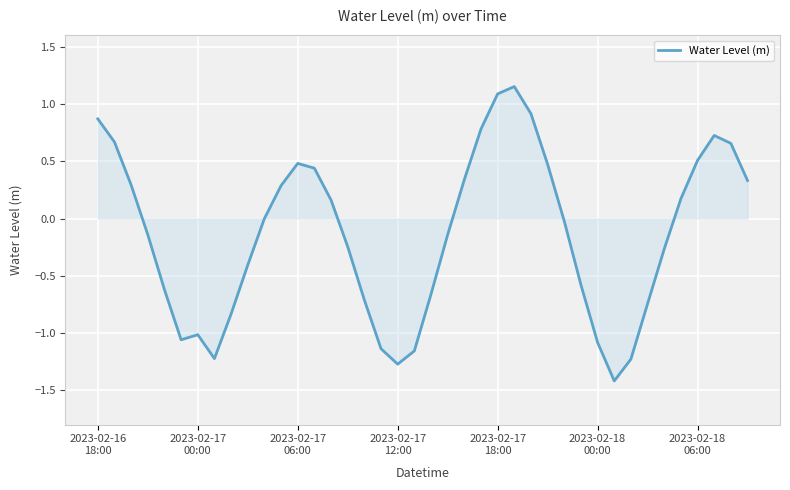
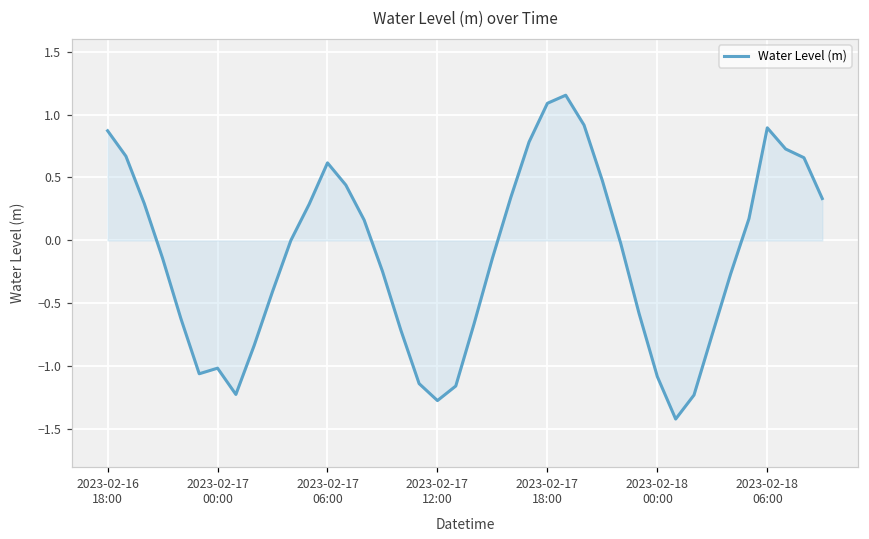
Water Level (m), 2023-02-17 06:00: 0.48 -> 0.62
Water Level (m), 2023-02-18 06:00: 0.51 -> 0.89
